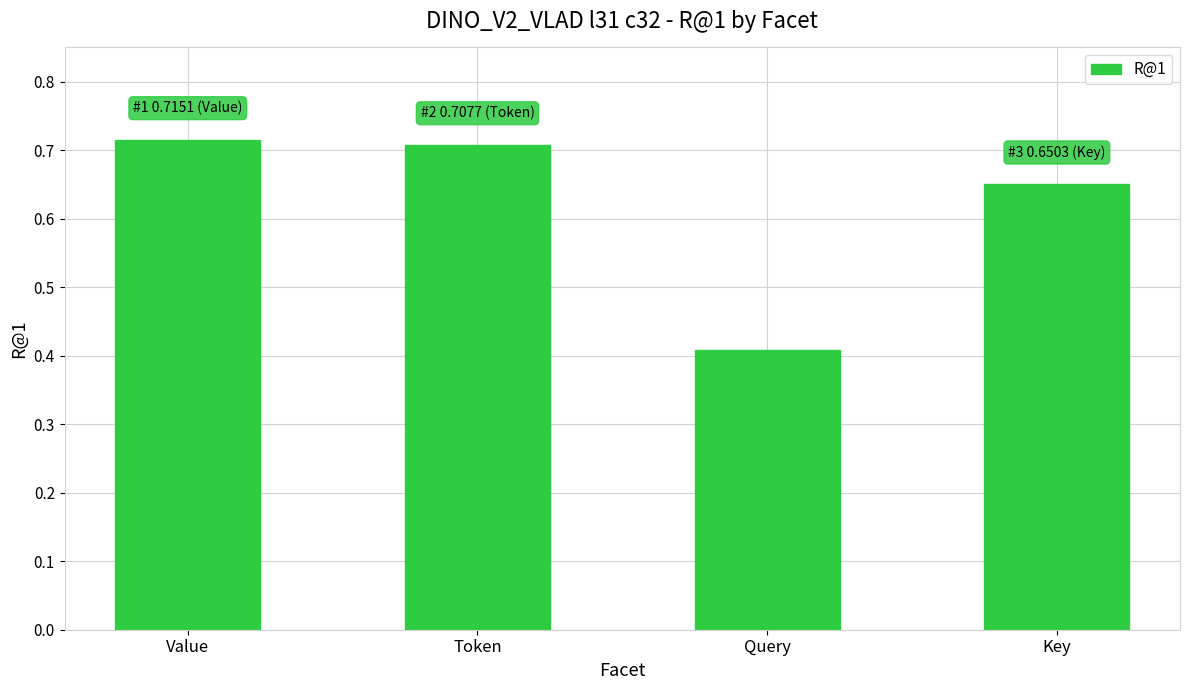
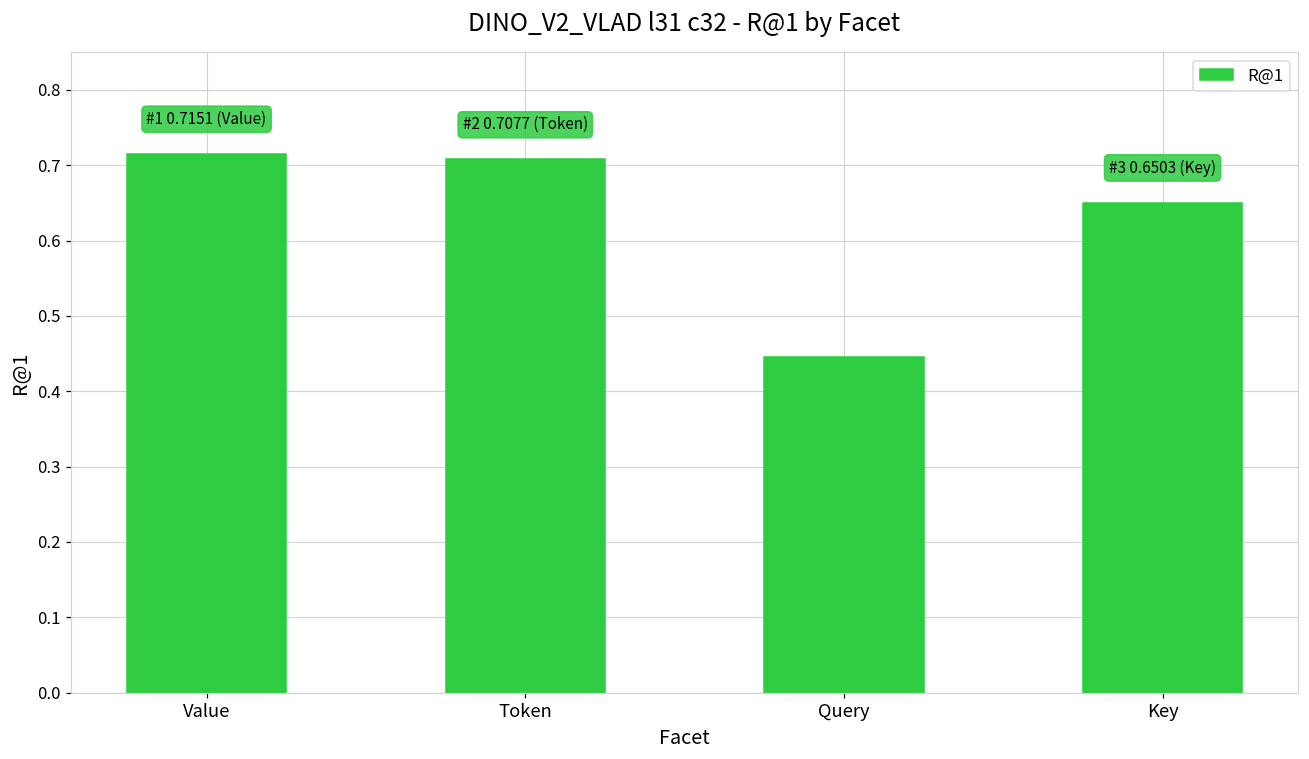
Query: 0.41 -> 0.45
